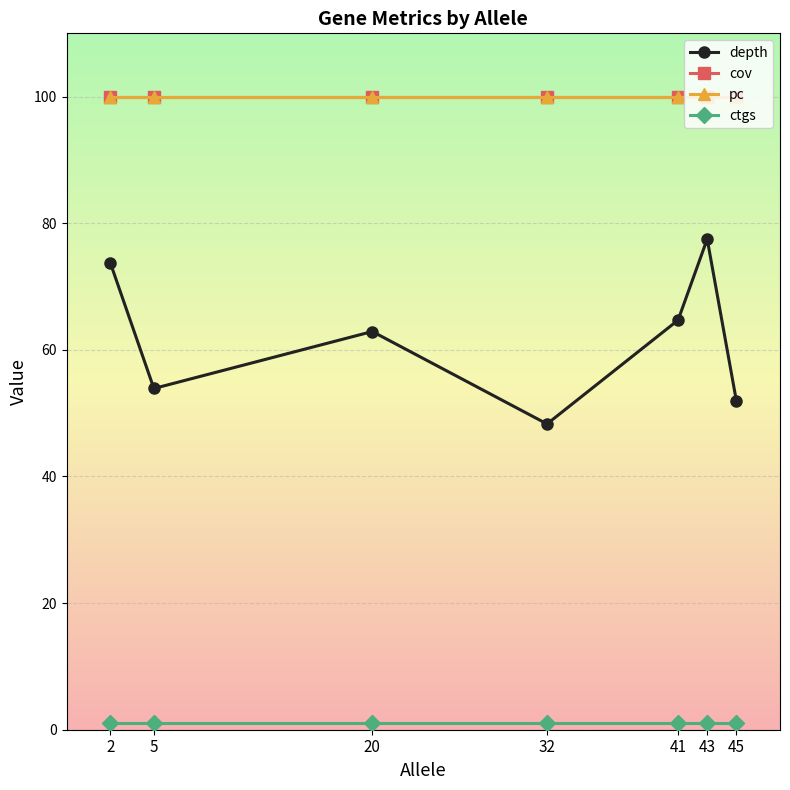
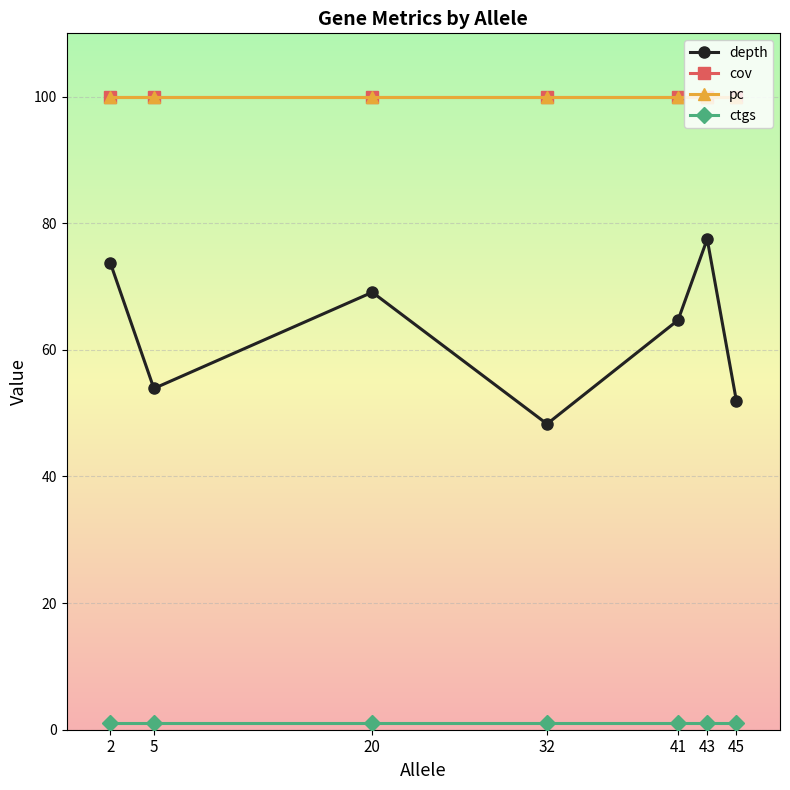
depth, 20: 63 -> 69
